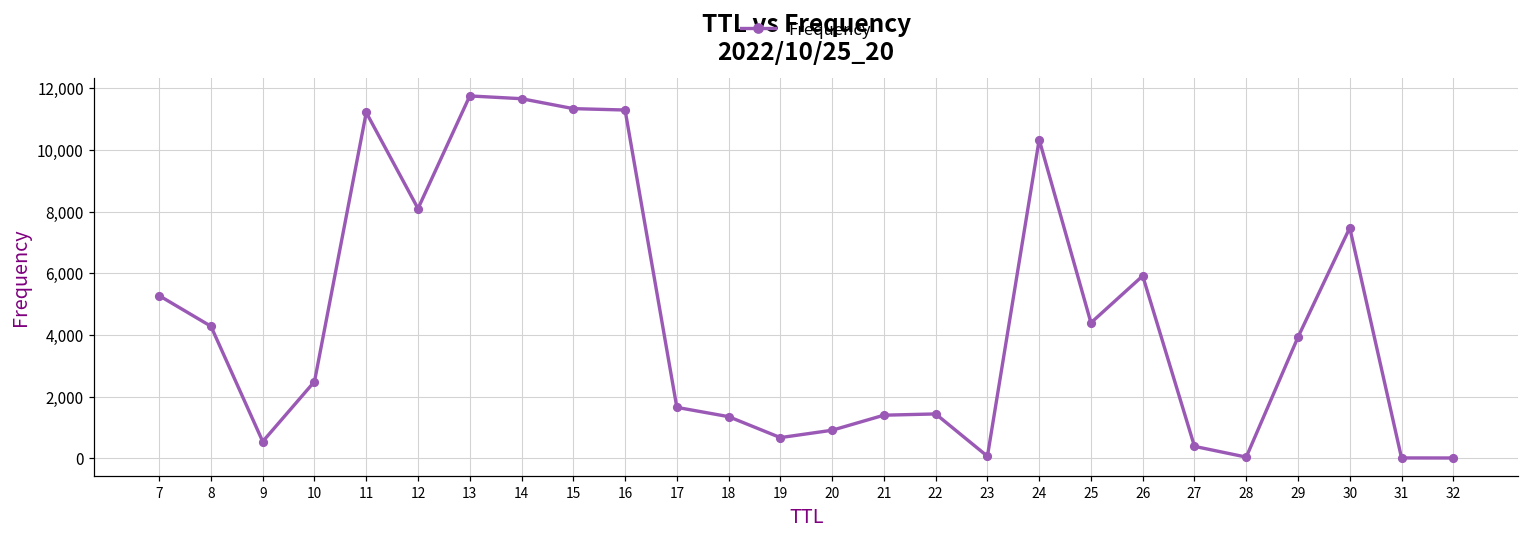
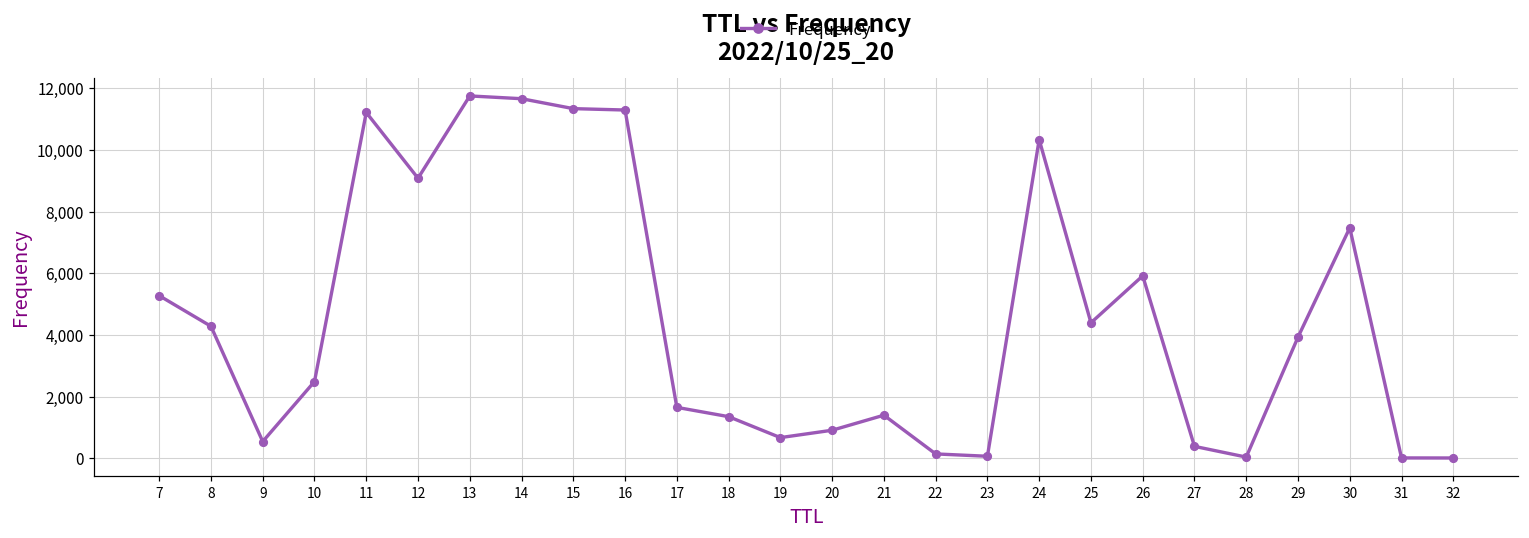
12: 8,100 -> 9,100
22: 1,400 -> 100
